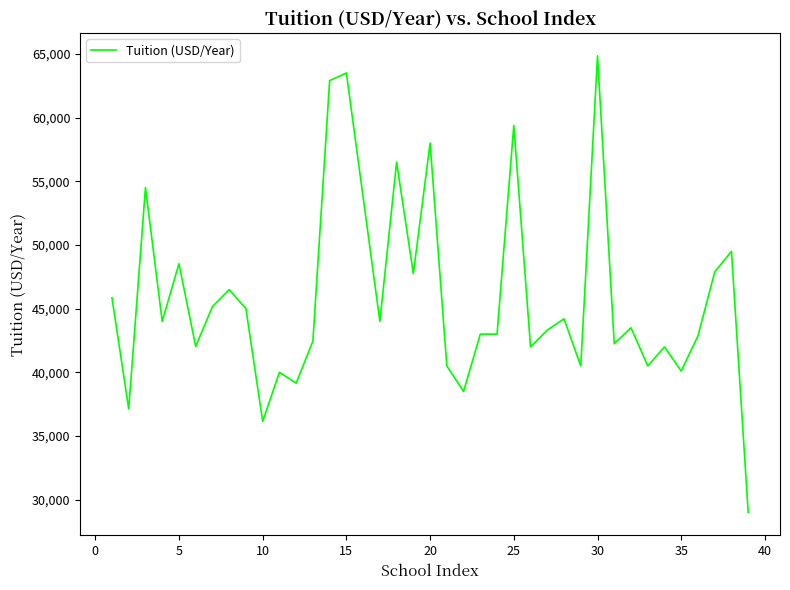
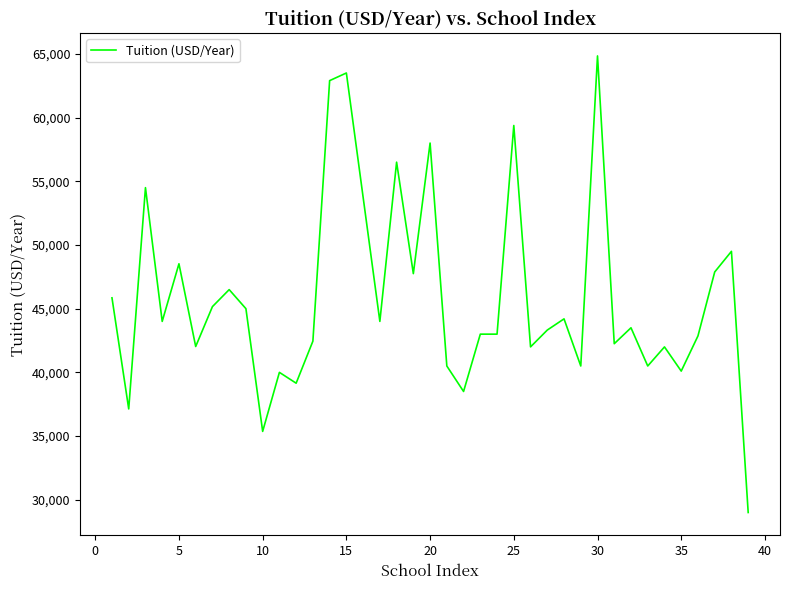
10: 36,200 -> 35,400
